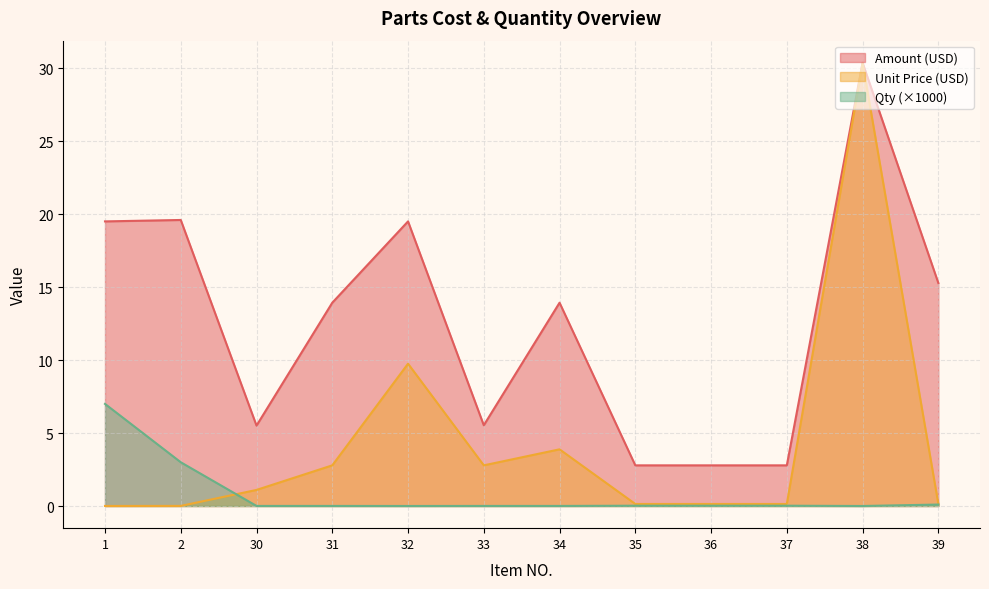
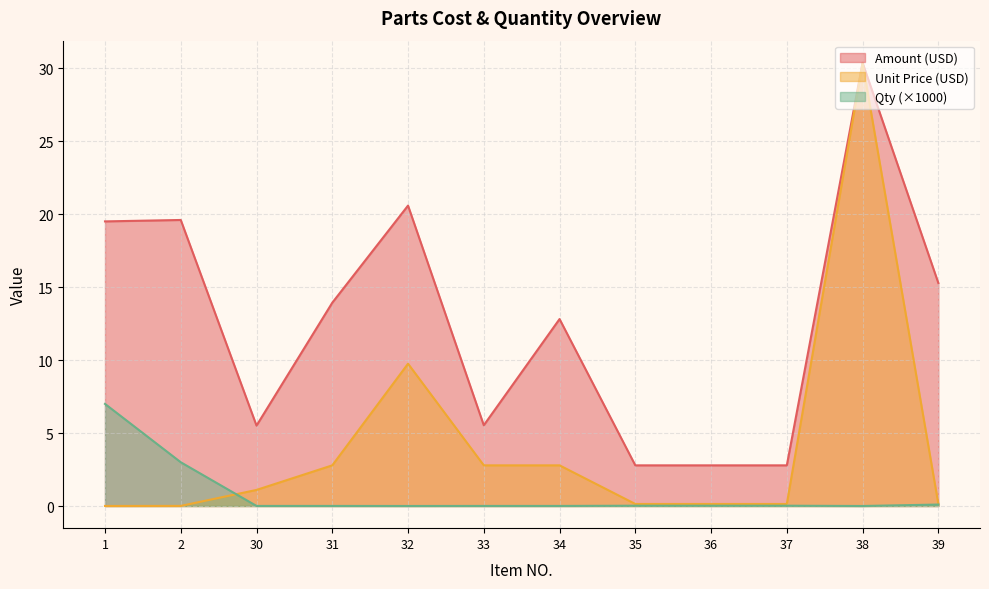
Amount (USD), 32: 19.5 -> 20.6
Amount (USD), 34: 13.9 -> 12.8
Unit Price (USD), 34: 3.9 -> 2.8
